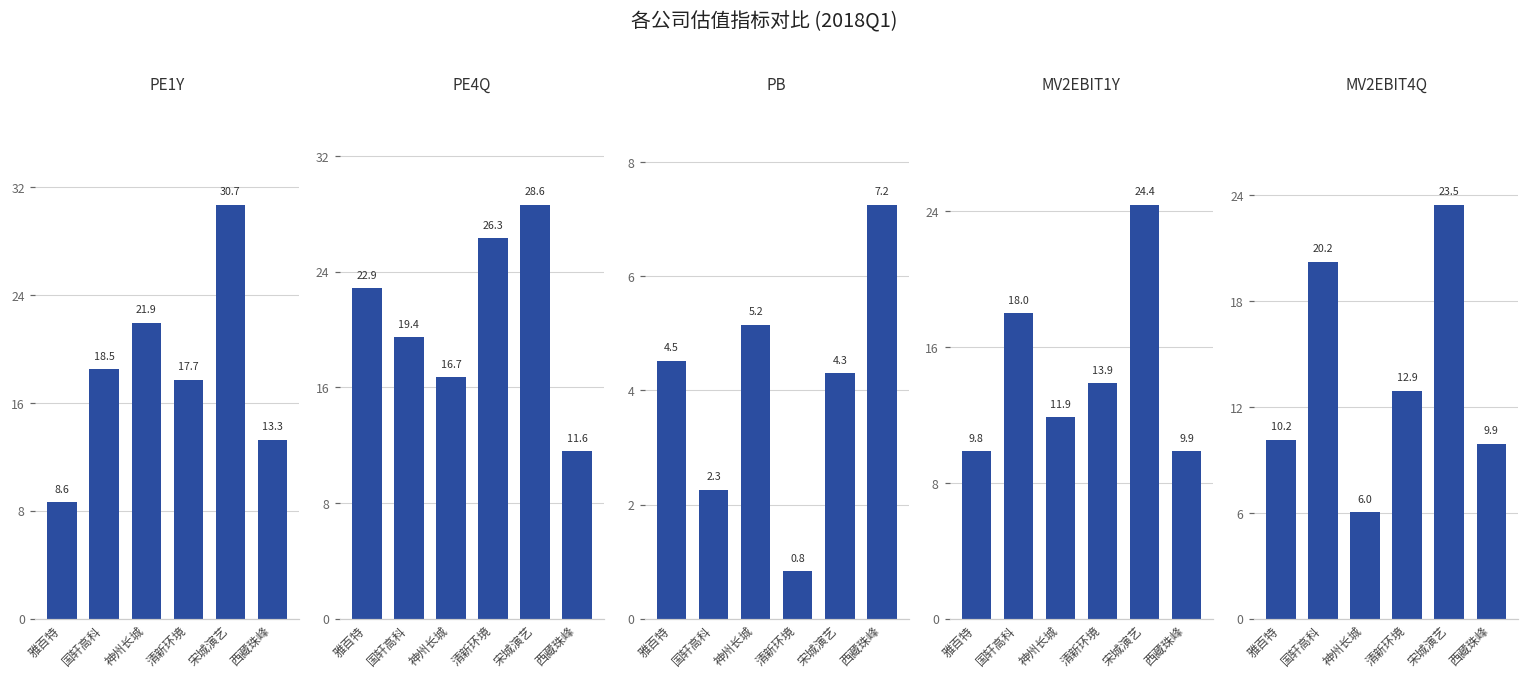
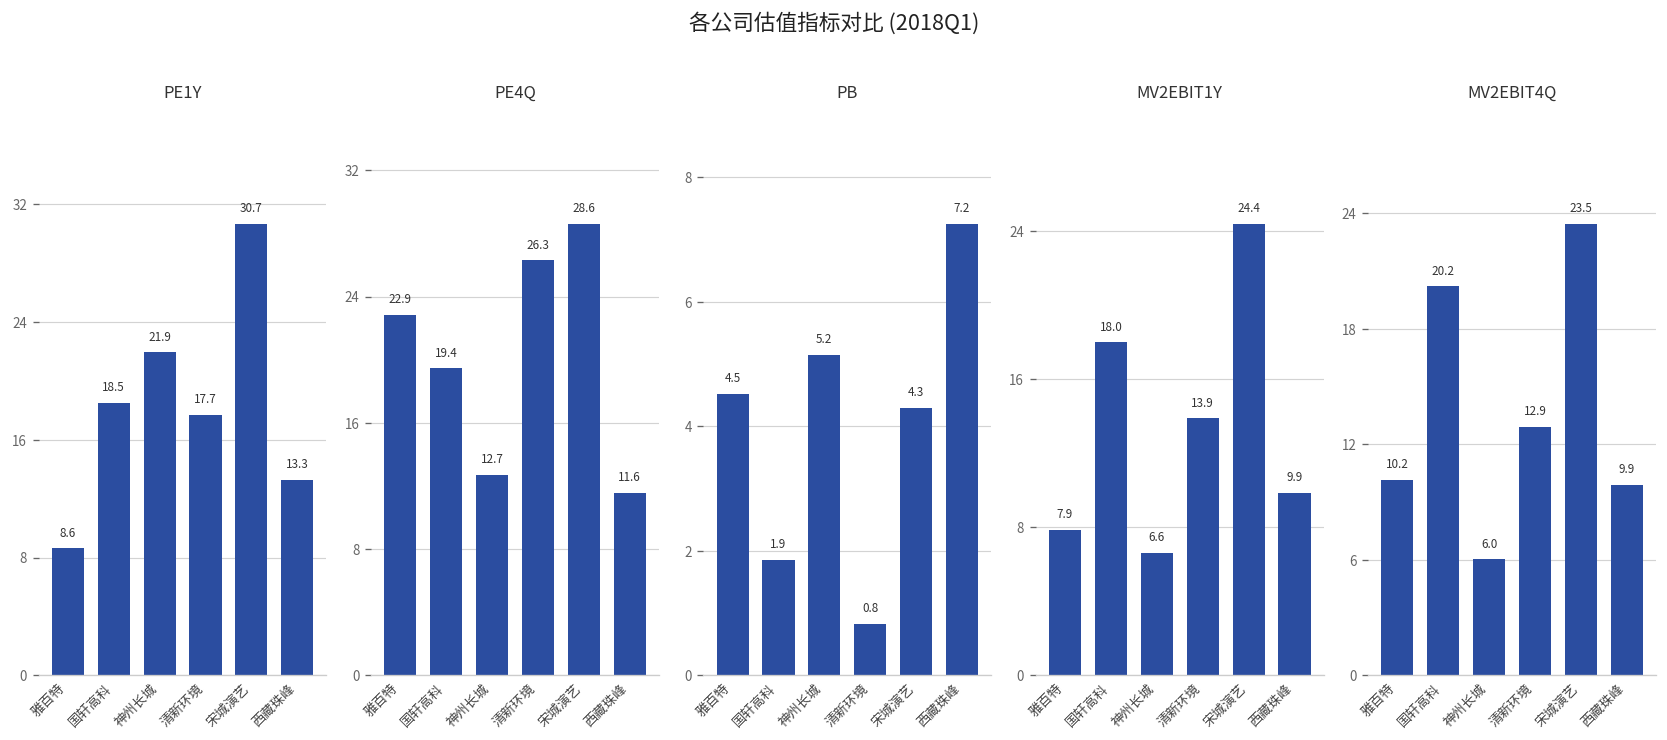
PE4Q, 神州长城: 16.7 -> 12.7
PB, 国轩高科: 2.3 -> 1.9
MV2EBIT1Y, 雅百特: 9.8 -> 7.9
MV2EBIT1Y, 神州长城: 11.9 -> 6.6
